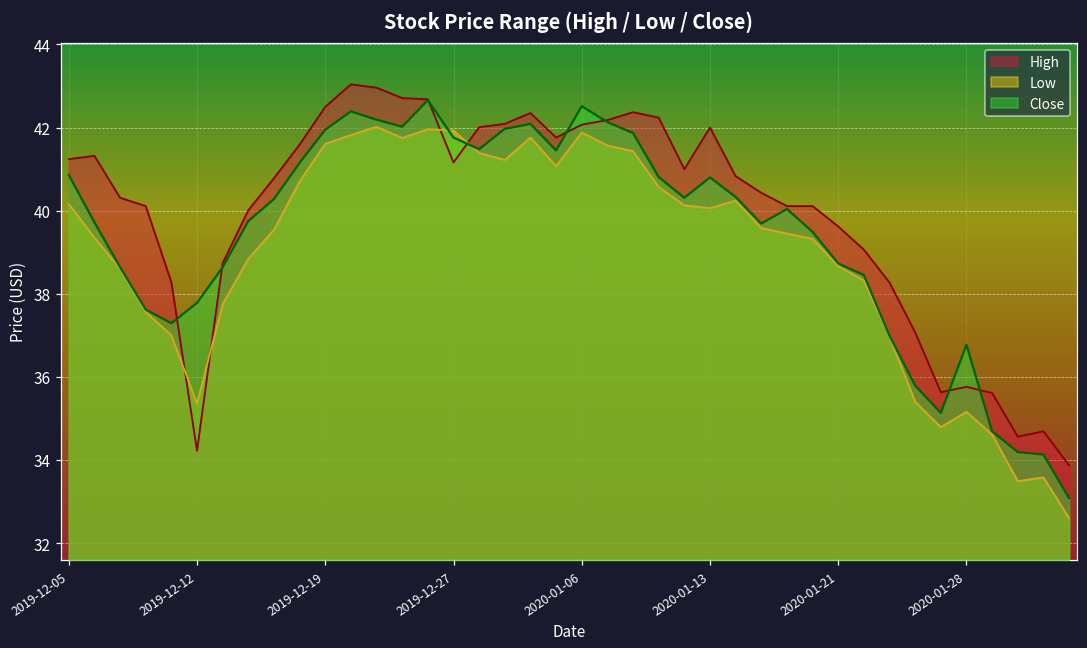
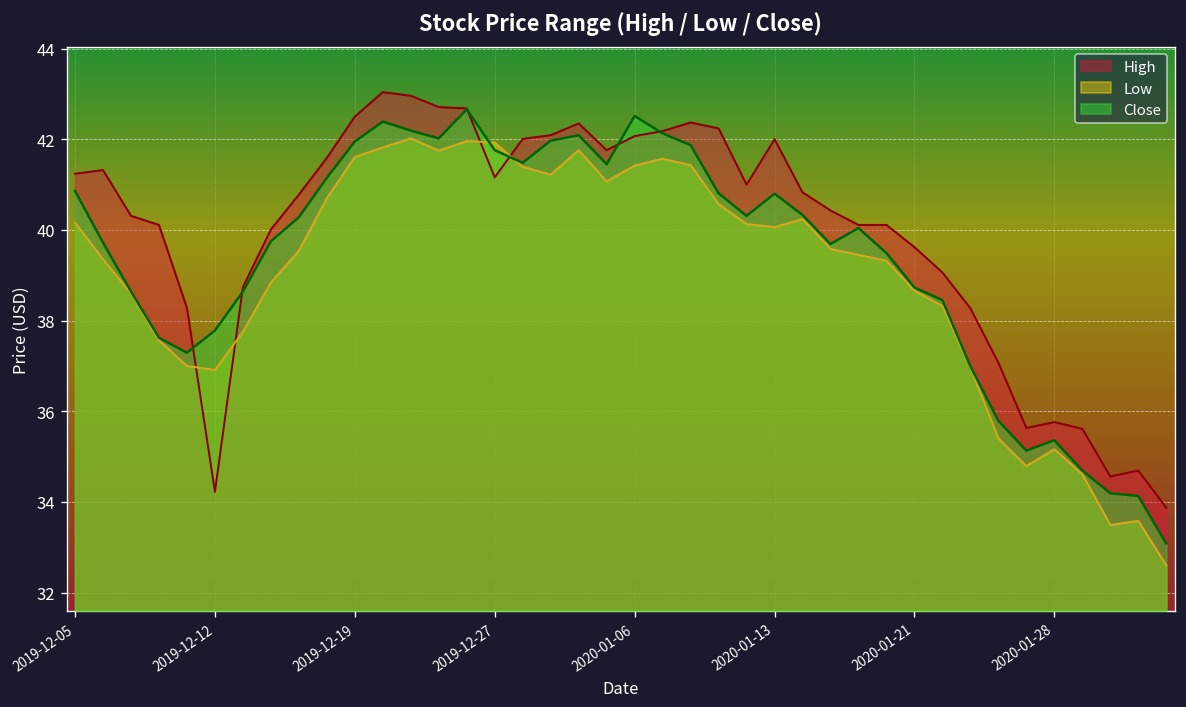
Low, 2019-12-12: 35.4 -> 36.9
Low, 2020-01-06: 41.9 -> 41.4
Close, 2020-01-28: 36.8 -> 35.4
